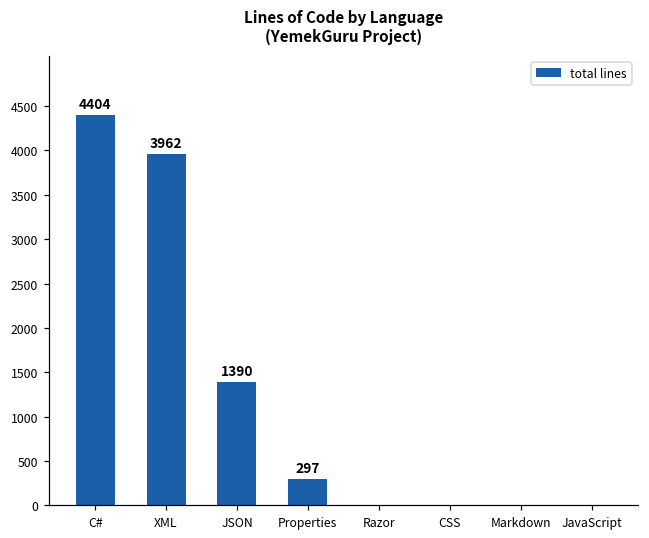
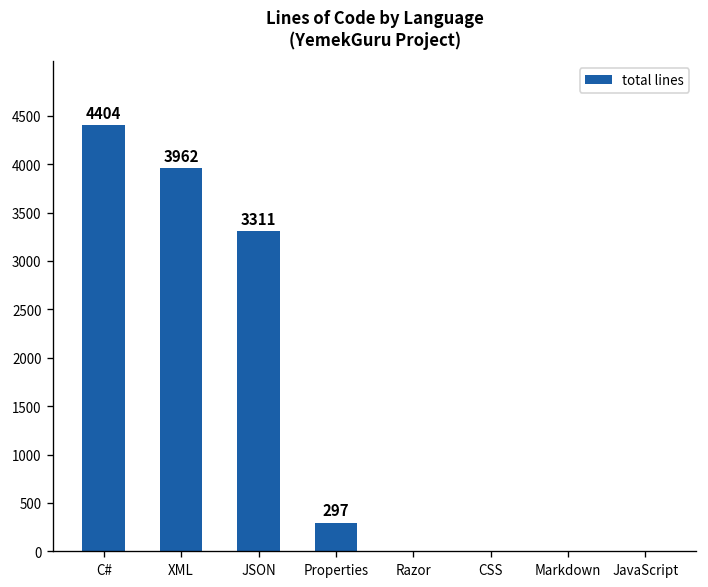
JSON: 1390 -> 3311
